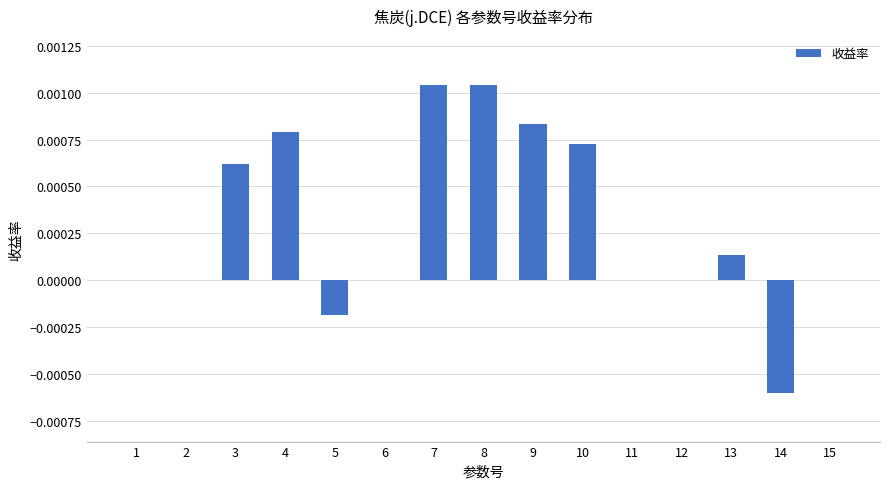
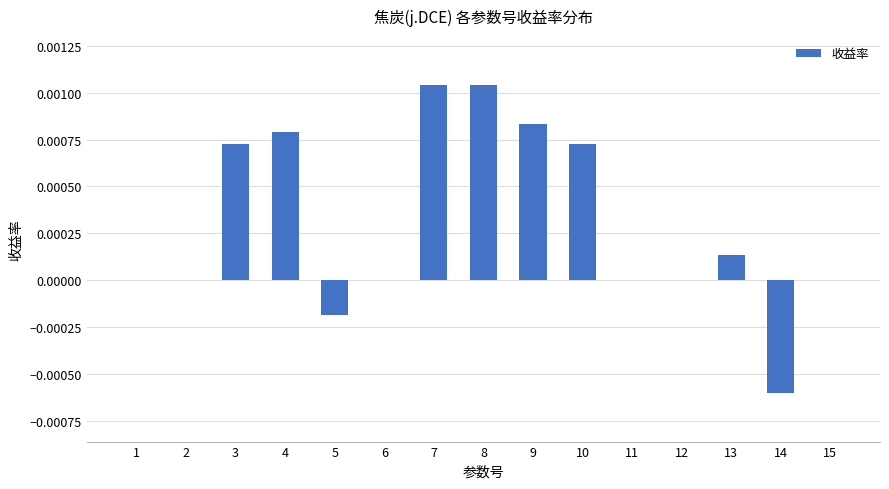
3: 0.00062 -> 0.00073
